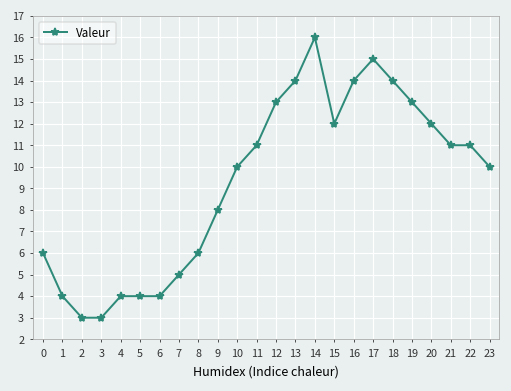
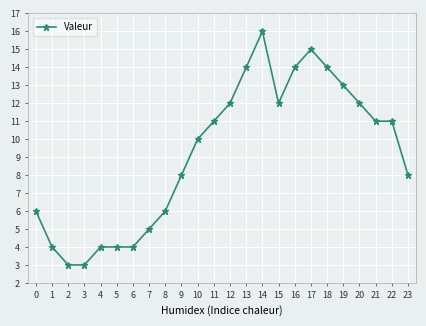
12: 13 -> 12
23: 10 -> 8
